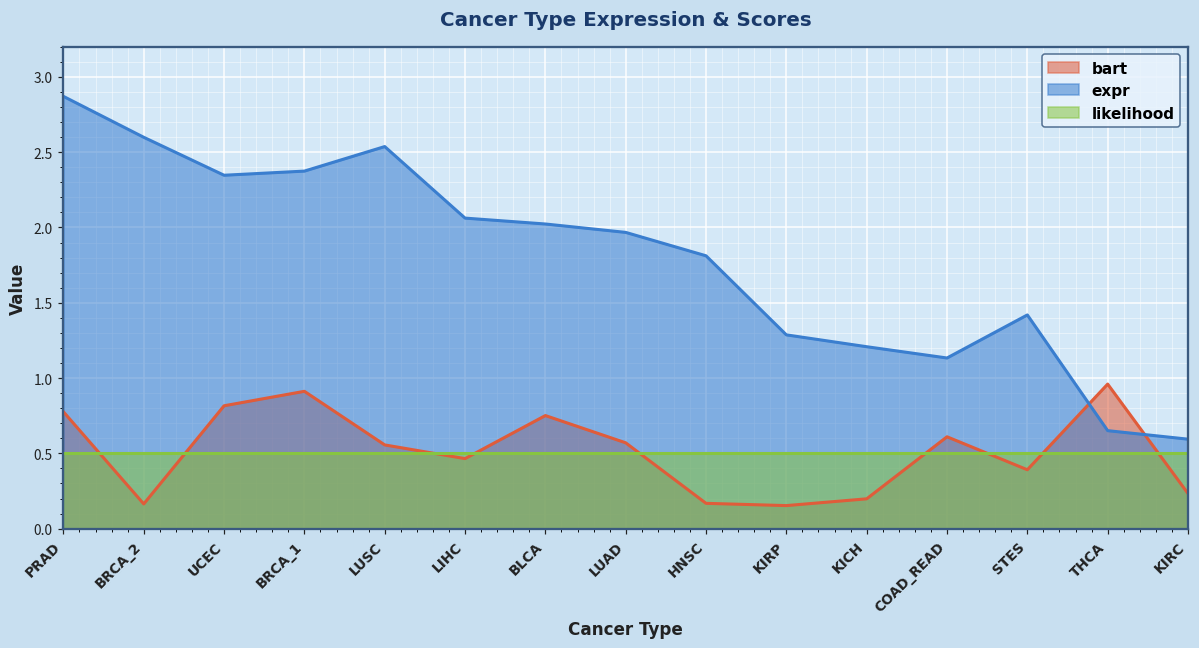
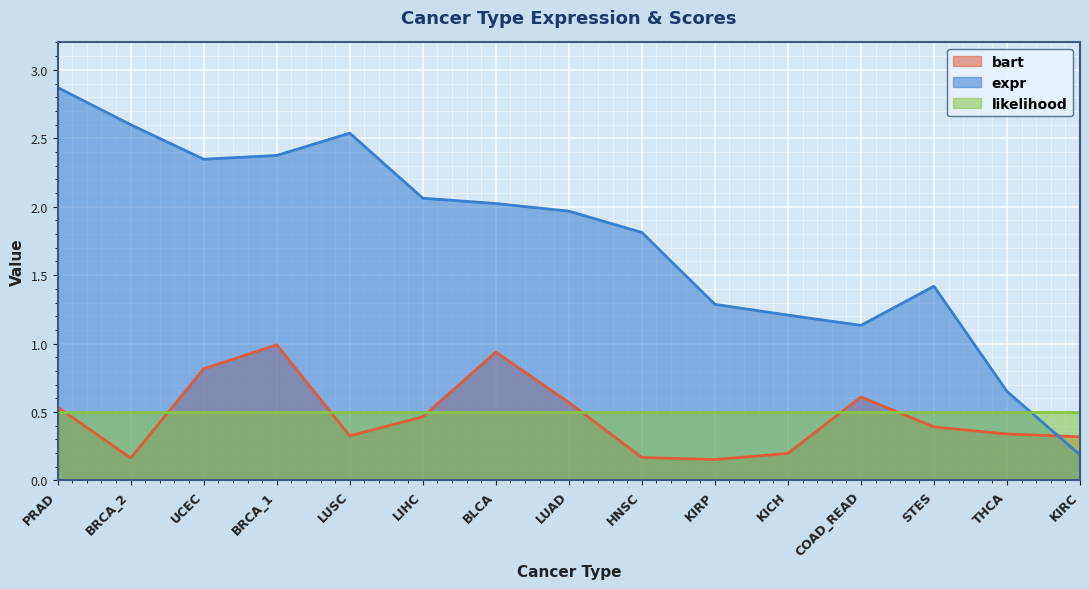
bart, PRAD: 0.78 -> 0.54
bart, BRCA_1: 0.91 -> 0.99
bart, LUSC: 0.56 -> 0.33
bart, BLCA: 0.75 -> 0.94
bart, THCA: 0.96 -> 0.34
bart, KIRC: 0.23 -> 0.32
expr, KIRC: 0.59 -> 0.19
